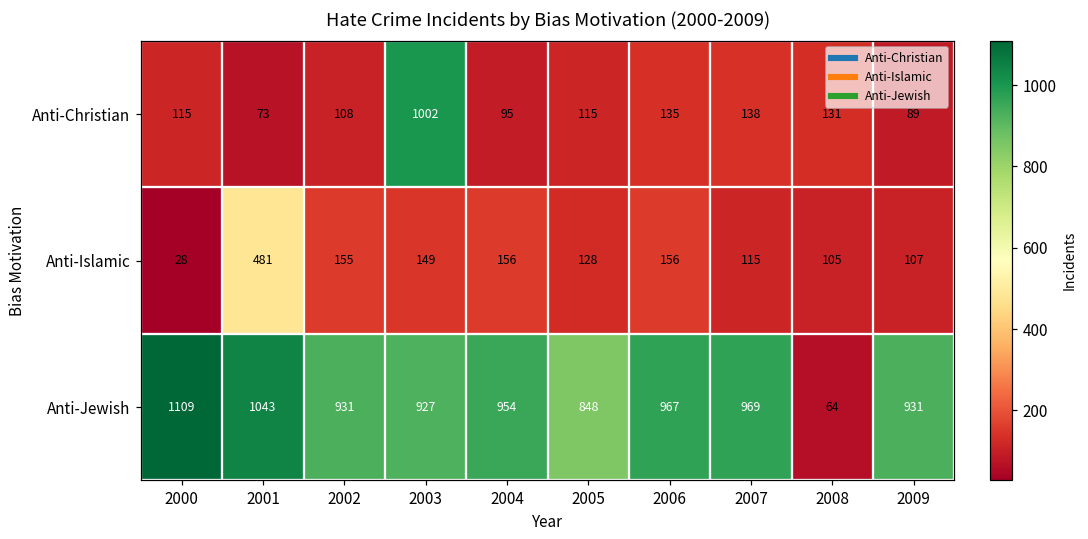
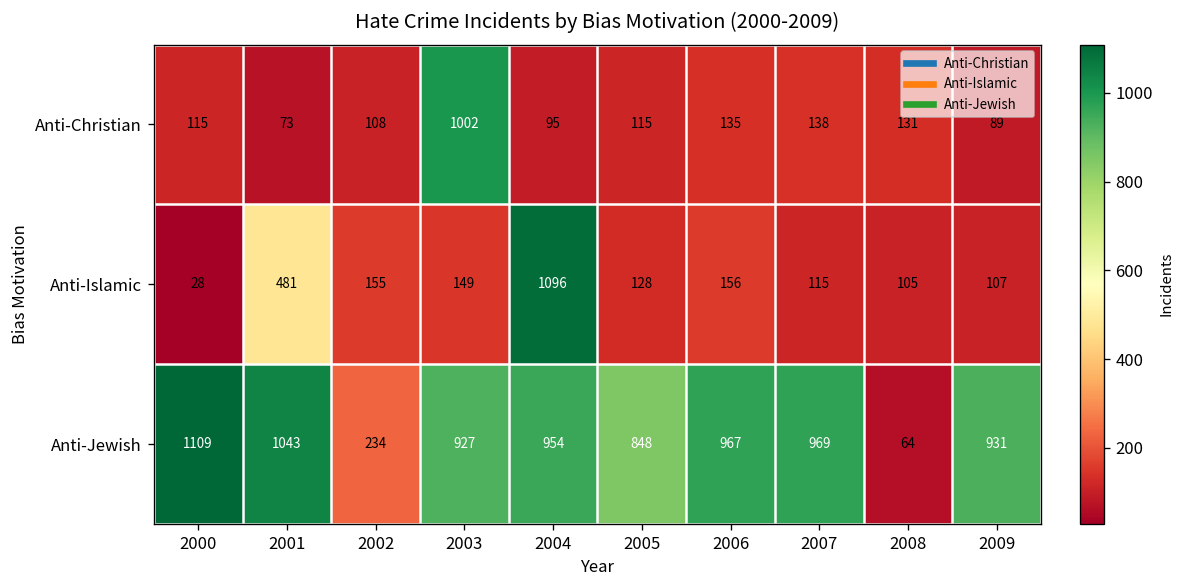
Anti-Islamic, 2004: 156 -> 1096
Anti-Jewish, 2002: 931 -> 234
